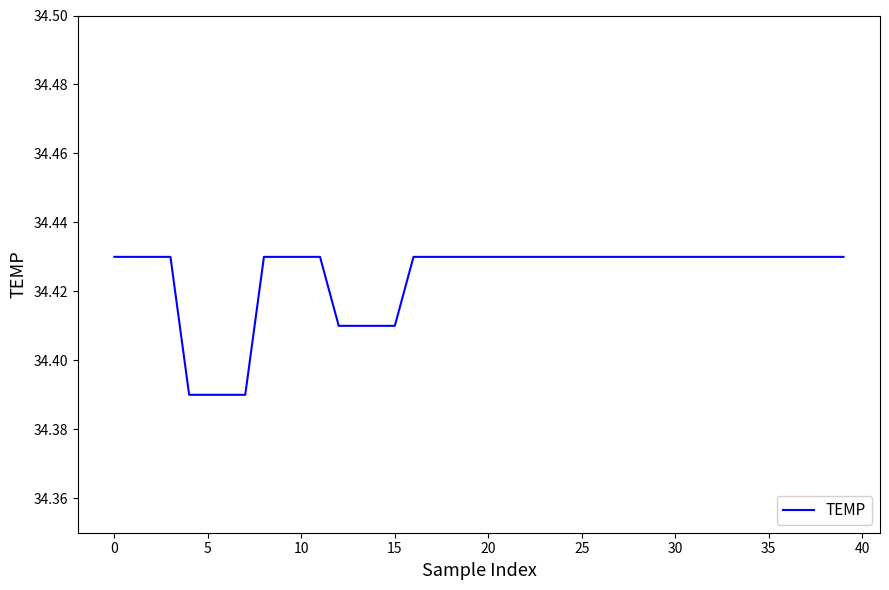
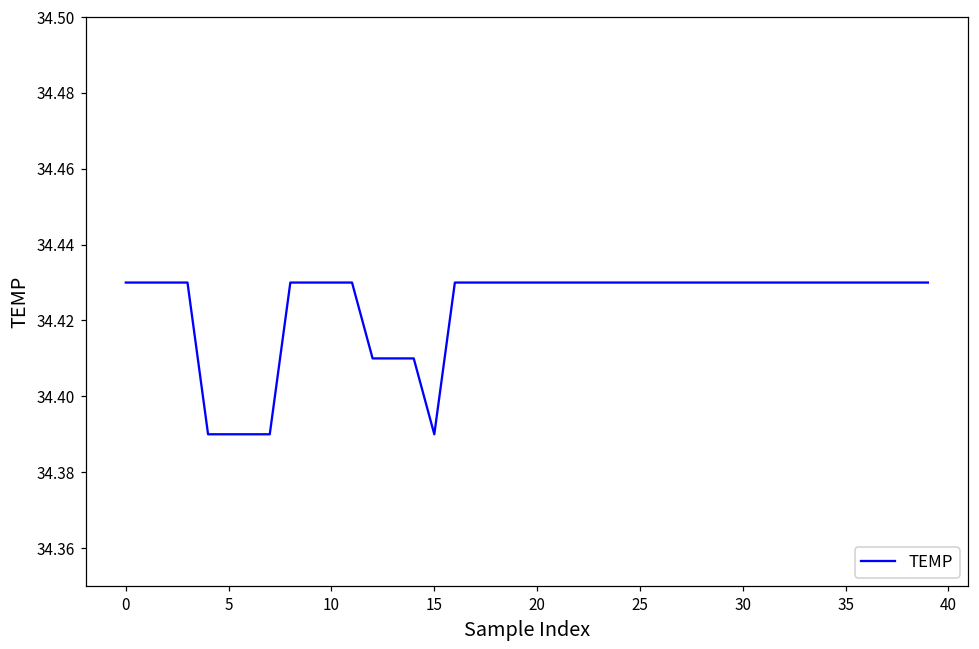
15: 34.41 -> 34.39
